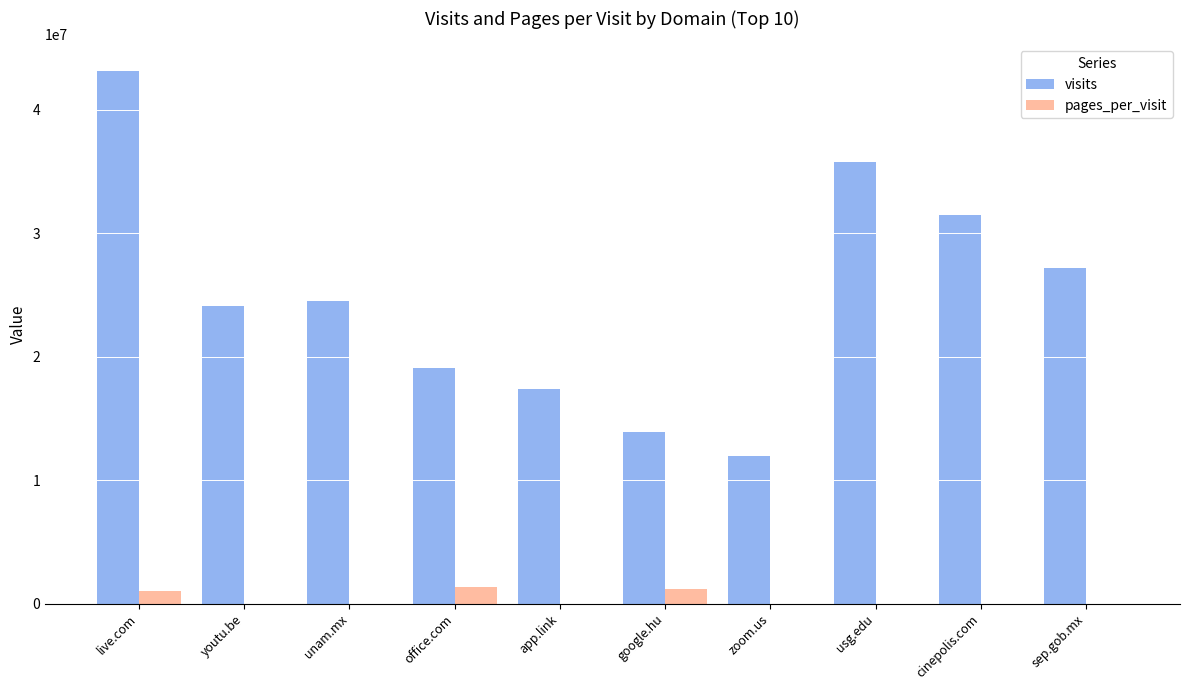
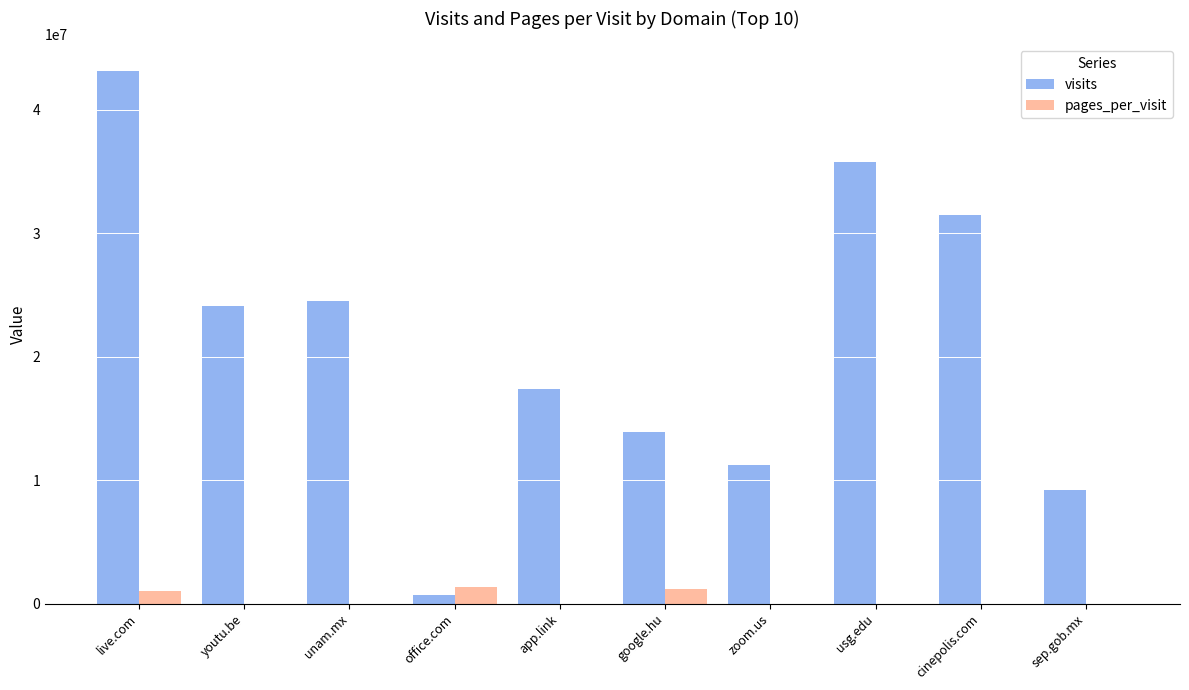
visits, office.com: 19100000 -> 700000
visits, zoom.us: 11900000 -> 11200000
visits, sep.gob.mx: 27200000 -> 9200000
